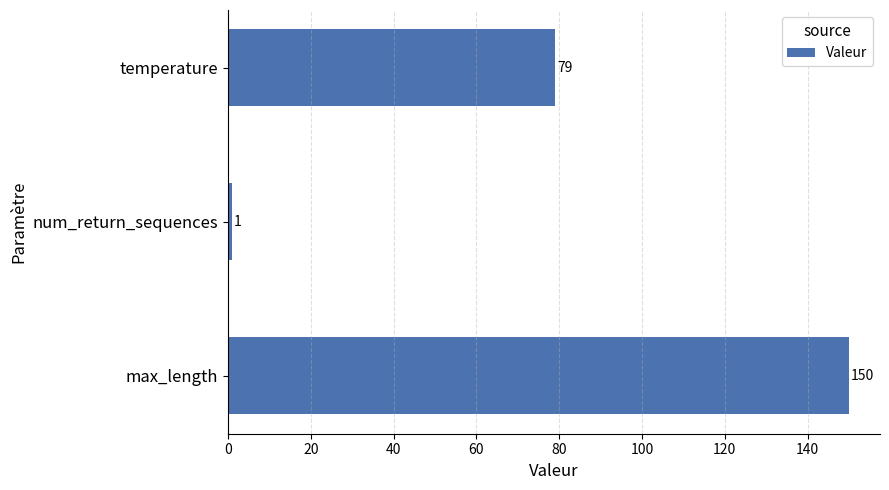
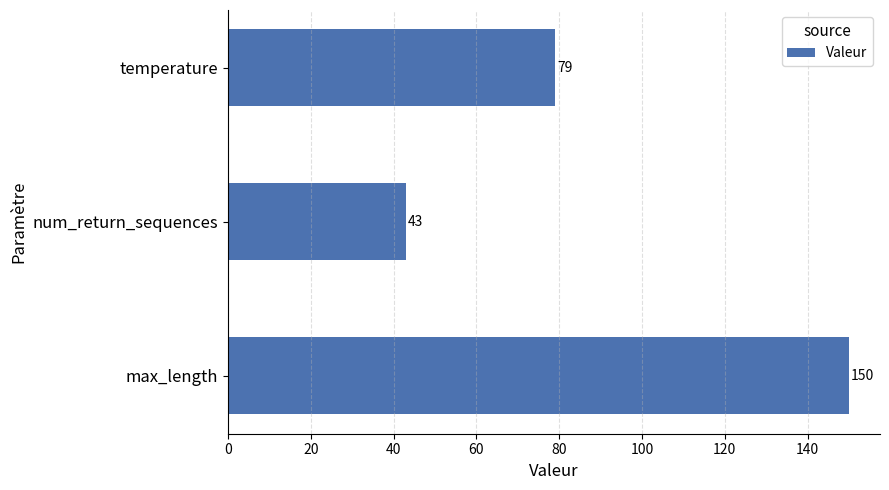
num_return_sequences: 1 -> 43
